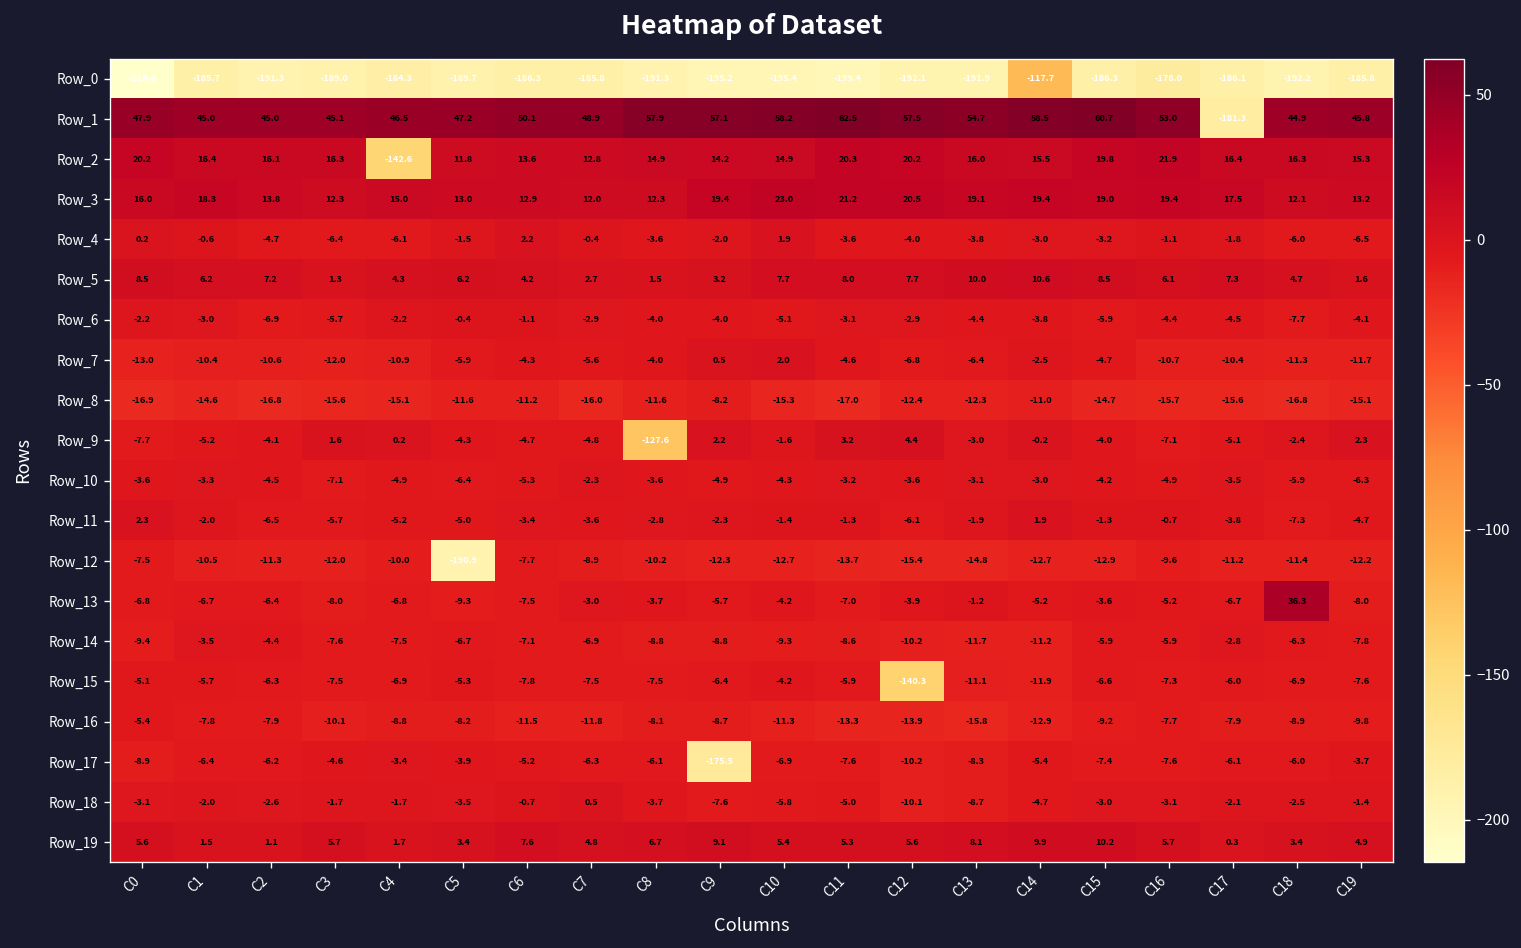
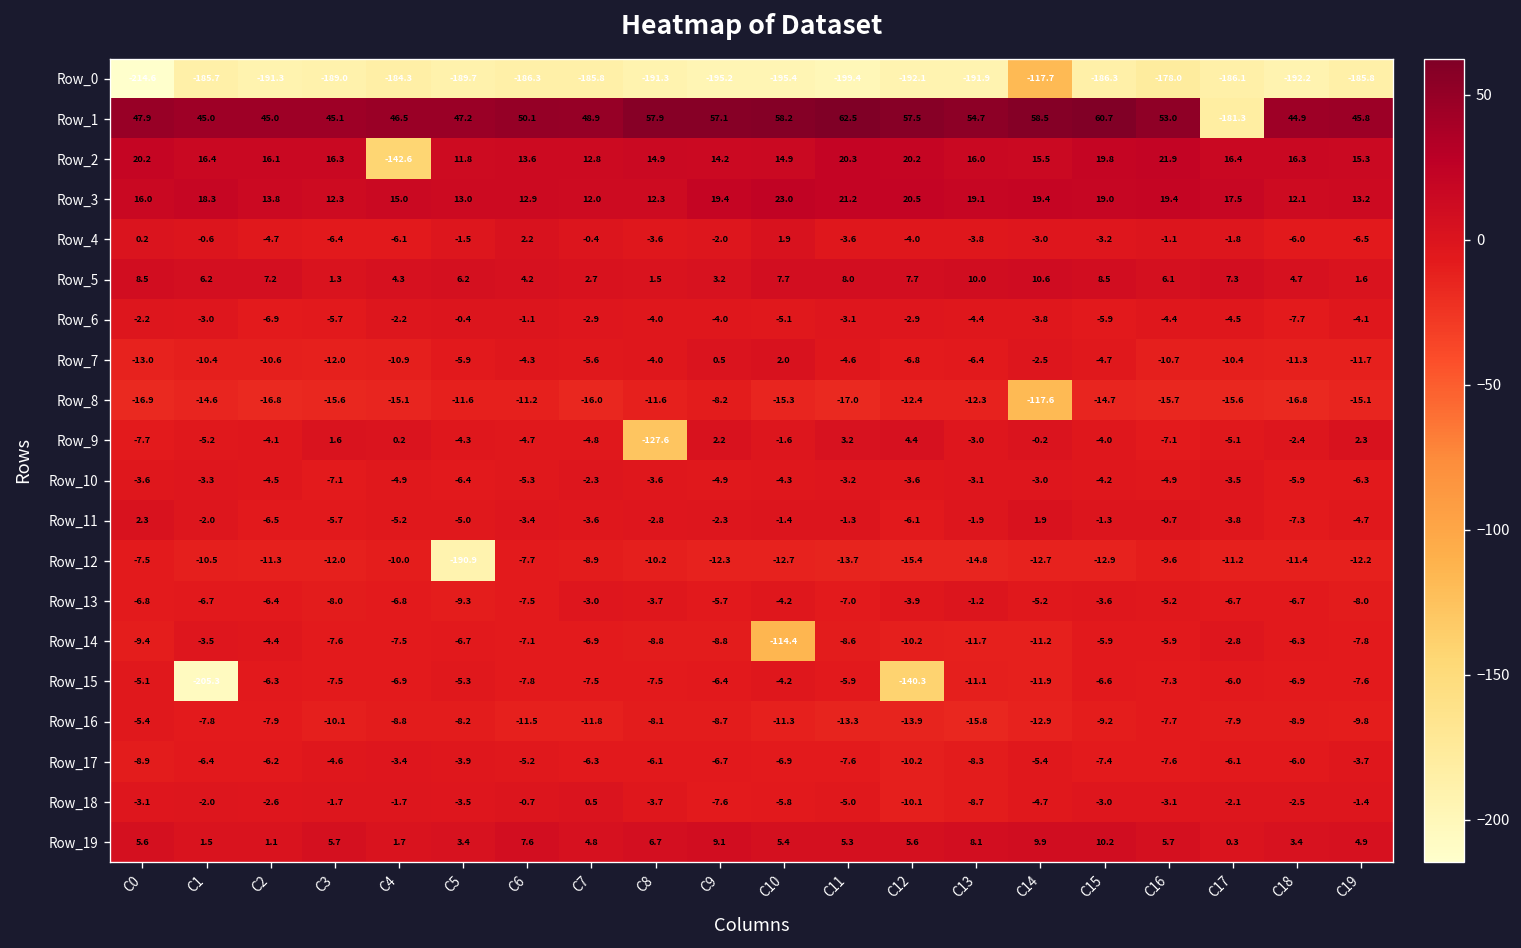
Row_8, C14: -11.0 -> -117.6
Row_13, C18: 36.3 -> -6.7
Row_14, C10: -9.3 -> -114.4
Row_15, C1: -5.7 -> -205.3
Row_17, C9: -175.5 -> -6.7
